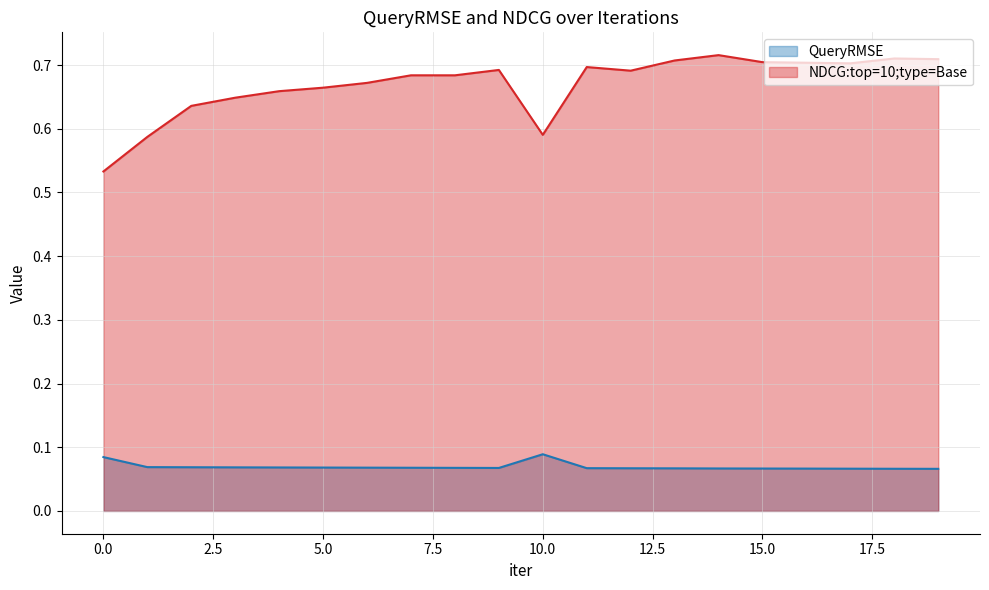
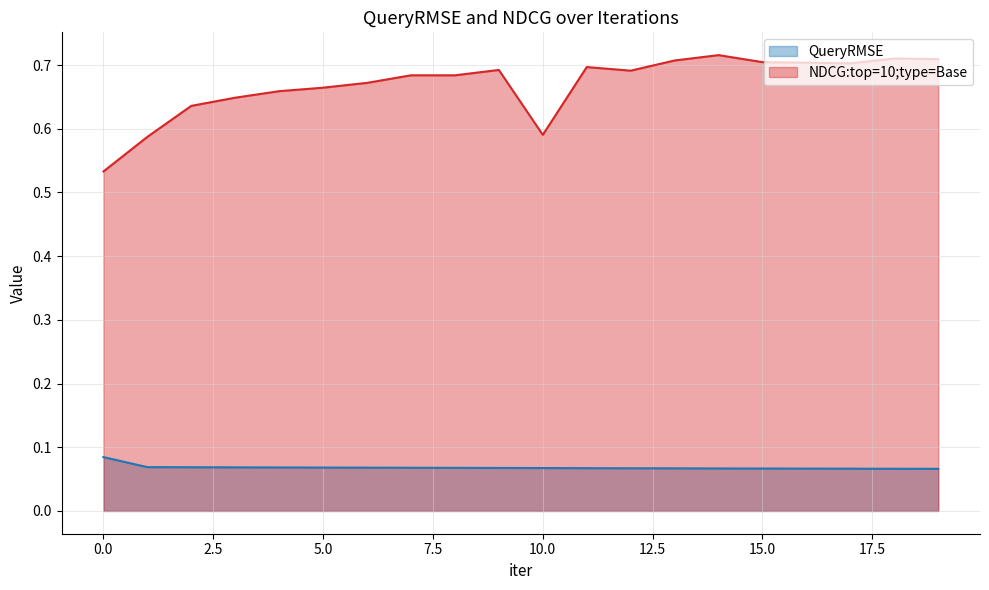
QueryRMSE, 10.0: 0.09 -> 0.07
